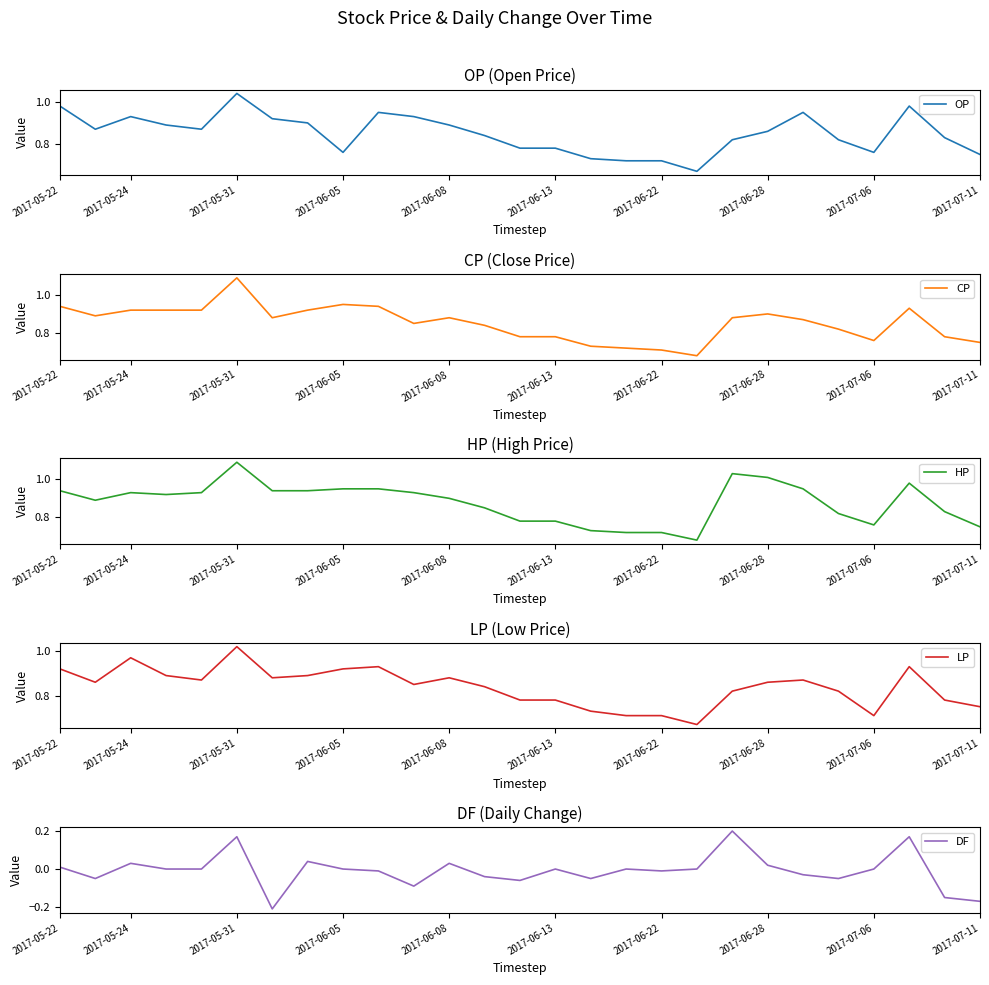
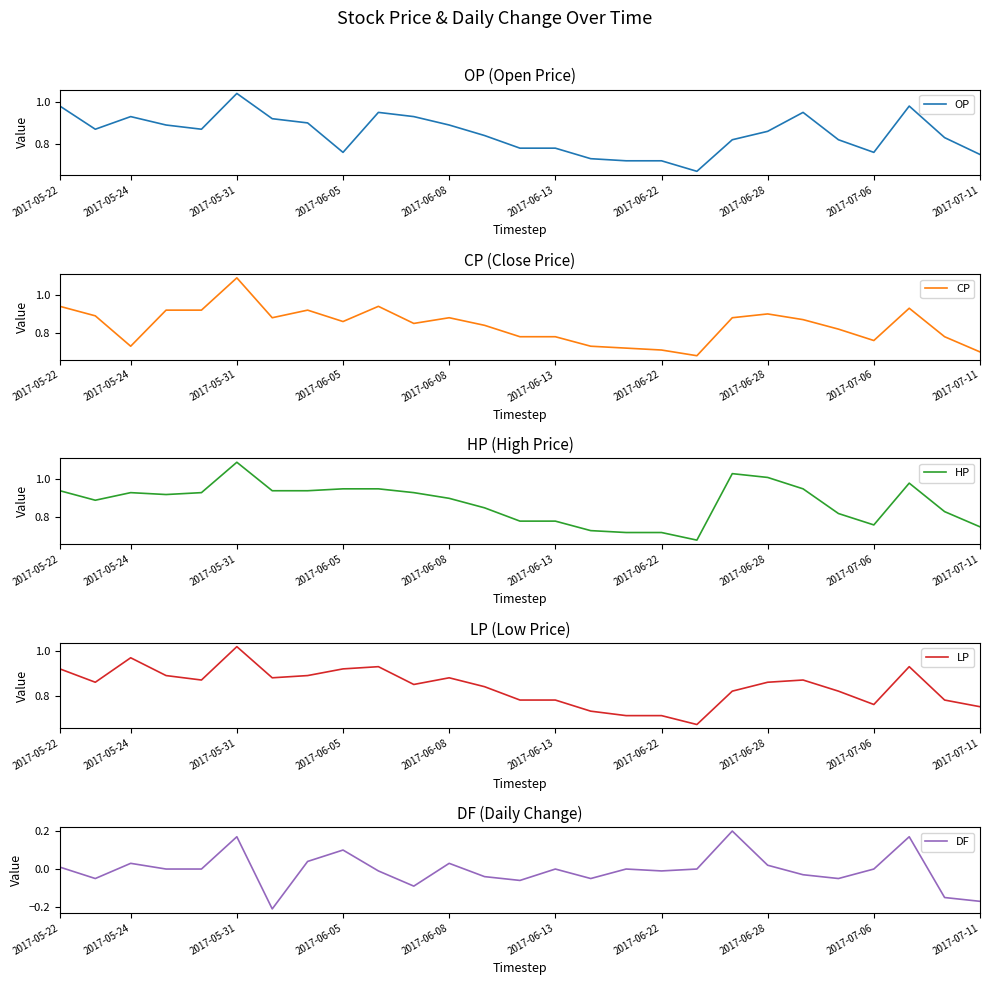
CP (Close Price), 2017-05-24: 0.92 -> 0.73
CP (Close Price), 2017-06-05: 0.95 -> 0.86
CP (Close Price), 2017-07-11: 0.75 -> 0.70
LP (Low Price), 2017-07-06: 0.71 -> 0.76
DF (Daily Change), 2017-06-05: 0.0 -> 0.1
